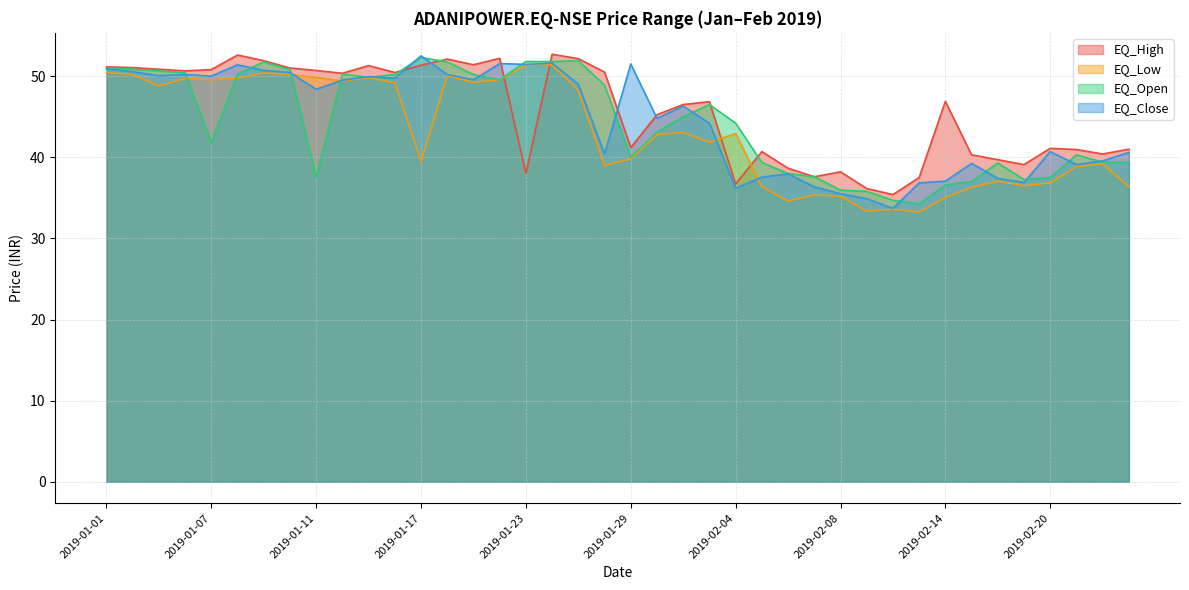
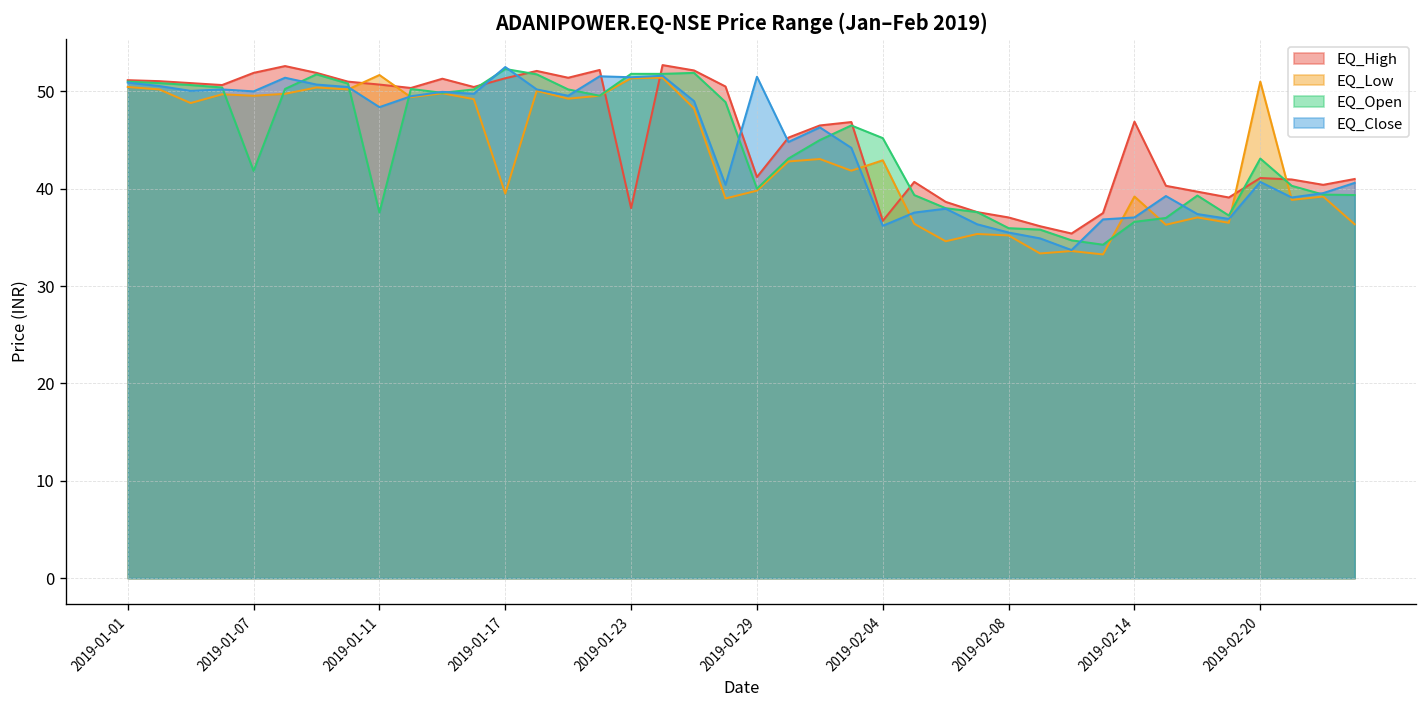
EQ_High, 2019-01-07: 51 -> 52
EQ_Low, 2019-01-11: 50 -> 52
EQ_Open, 2019-02-04: 44 -> 45
EQ_High, 2019-02-08: 38 -> 37
EQ_Low, 2019-02-14: 35 -> 39
EQ_Low, 2019-02-20: 37 -> 51
EQ_Open, 2019-02-20: 38 -> 43
